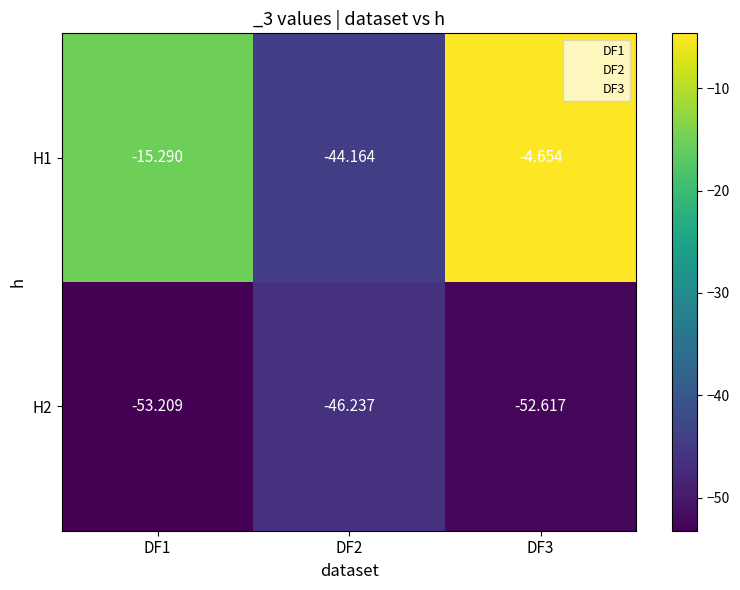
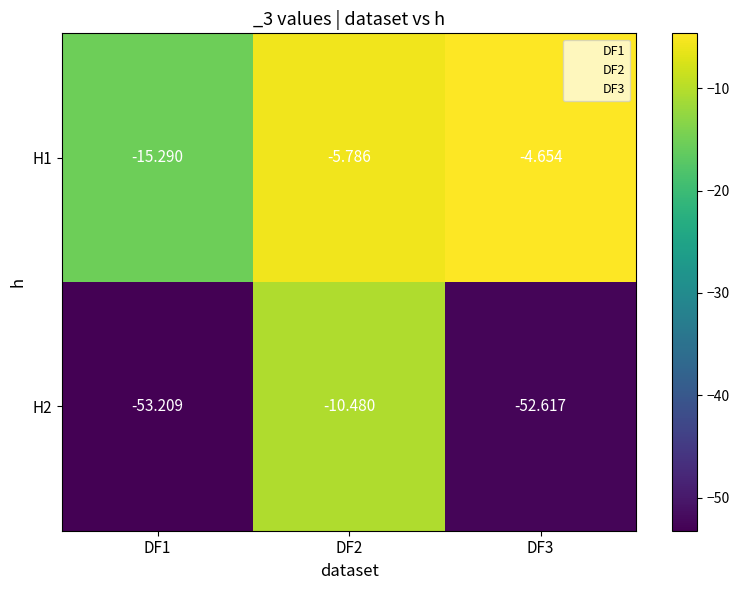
H1, DF2: -44.164 -> -5.786
H2, DF2: -46.237 -> -10.480
